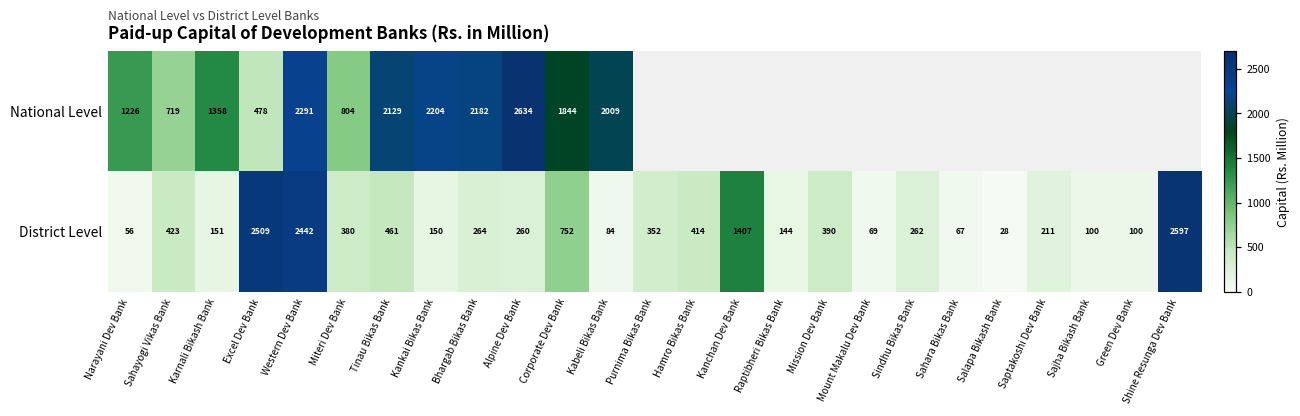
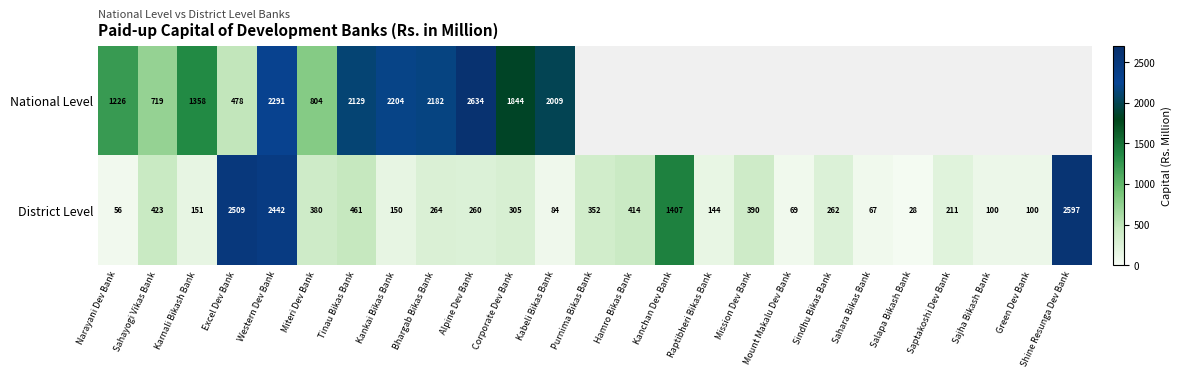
District Level, Corporate Dev Bank: 752 -> 305
